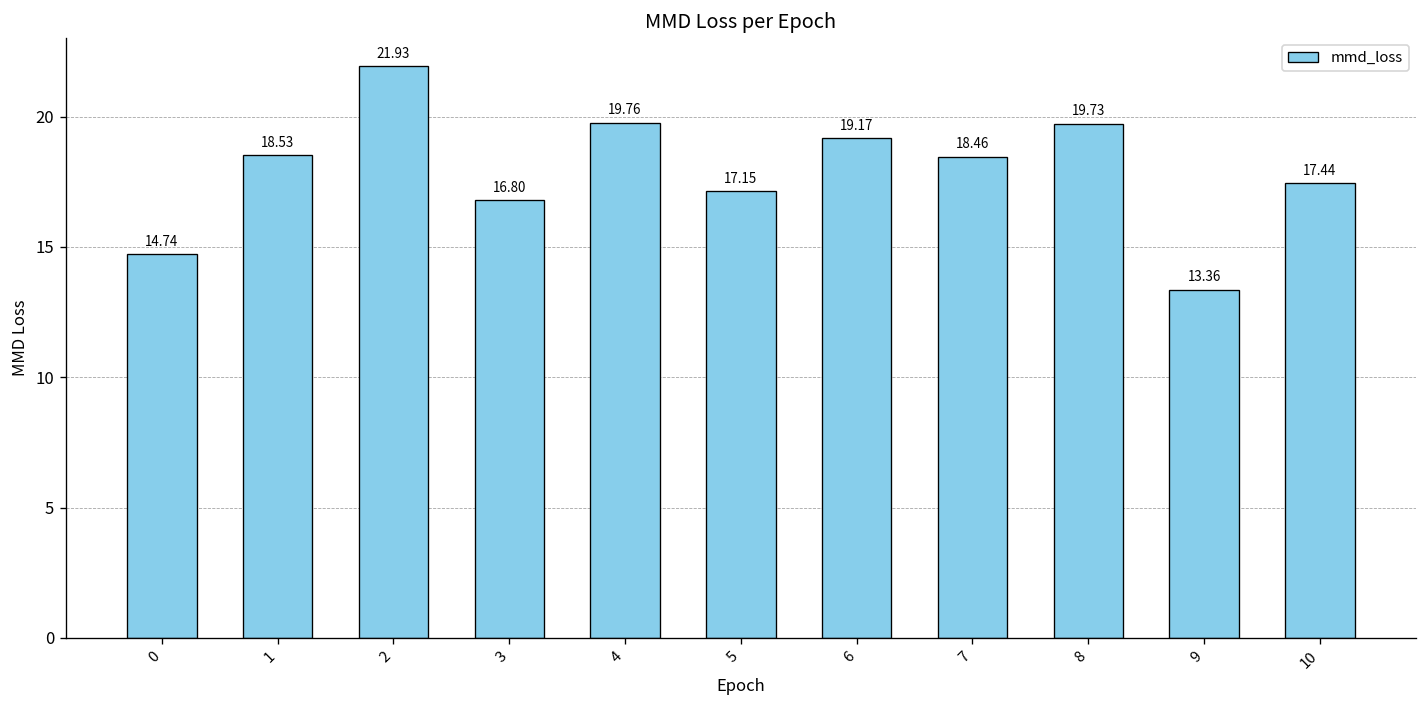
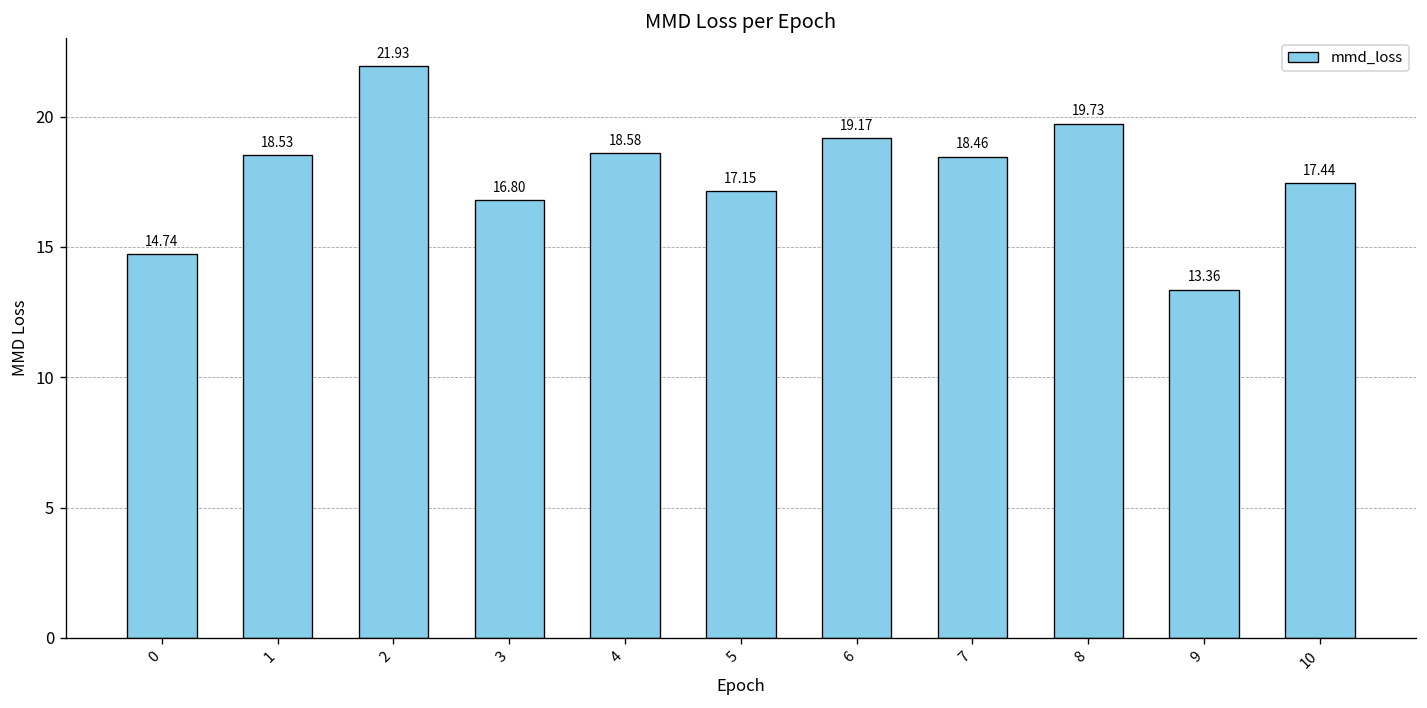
4: 19.76 -> 18.58
